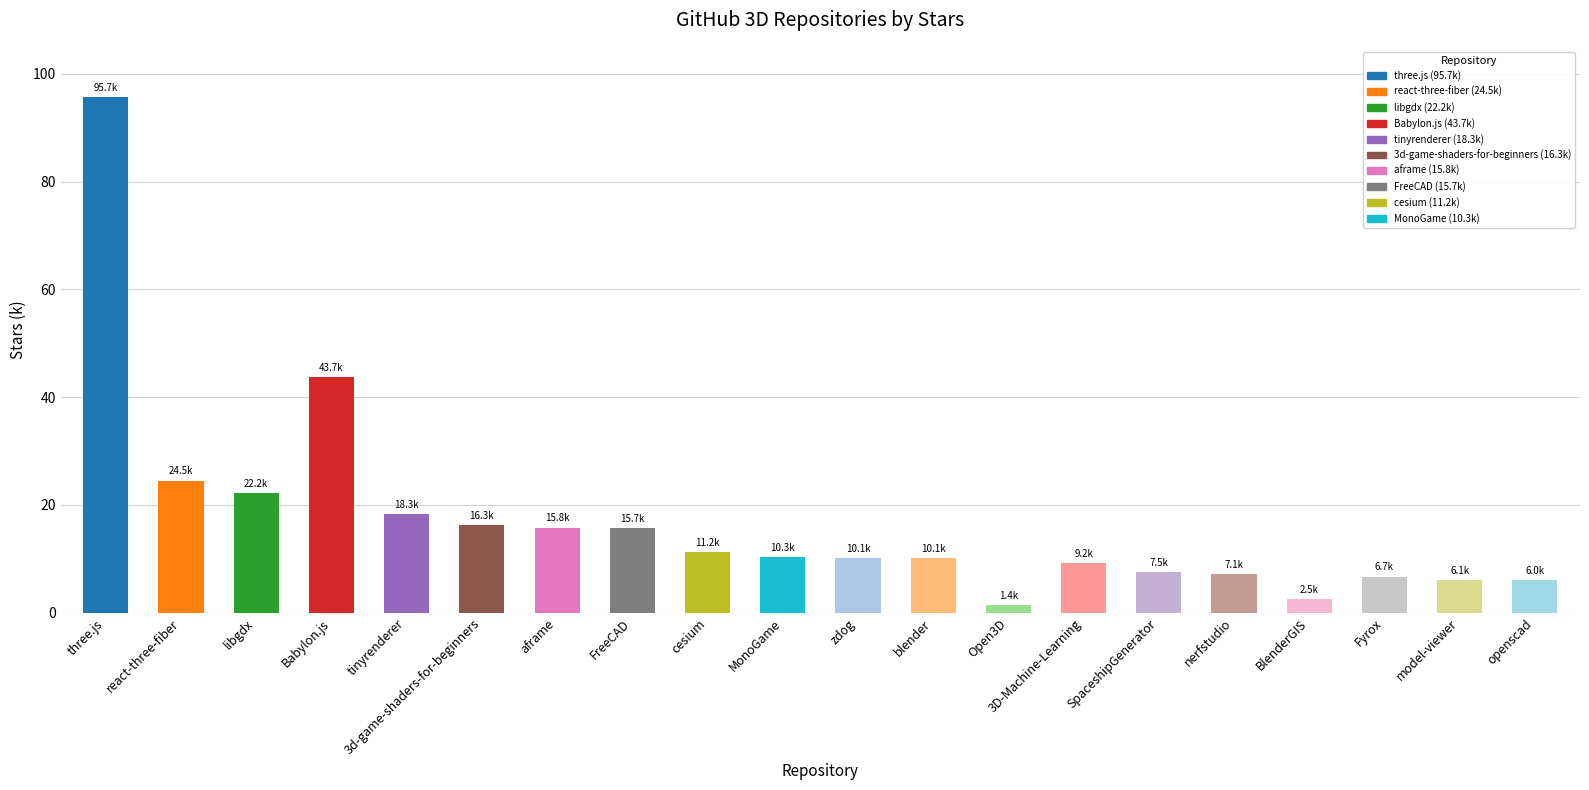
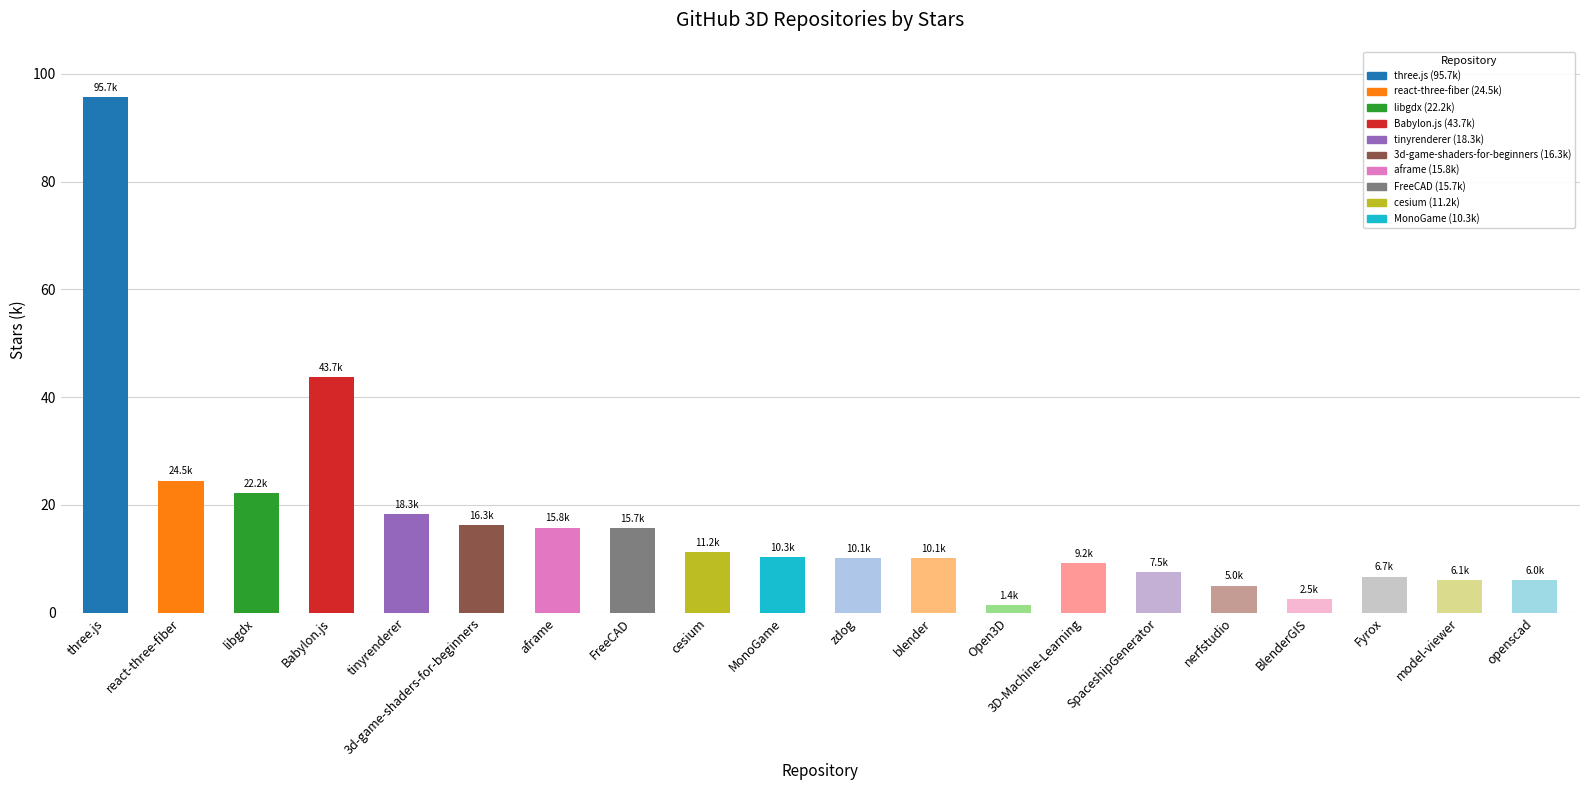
nerfstudio: 7.1k -> 5.0k
